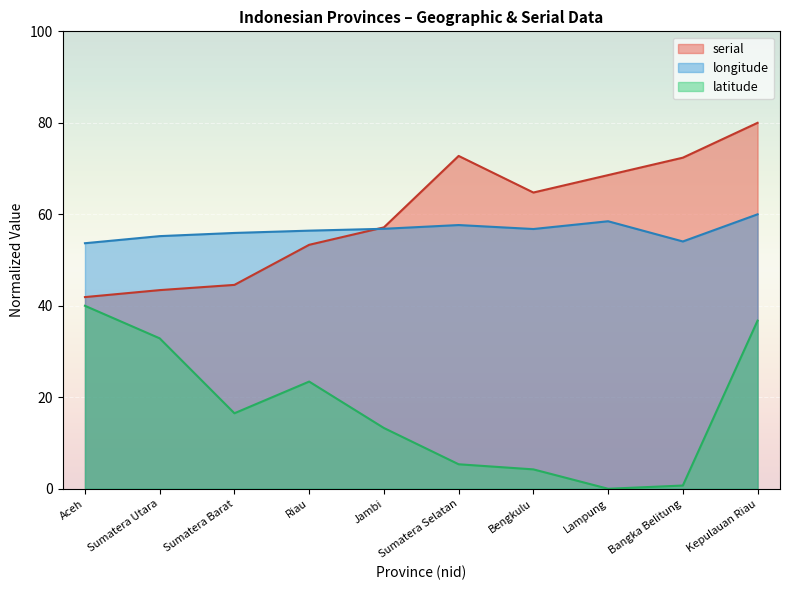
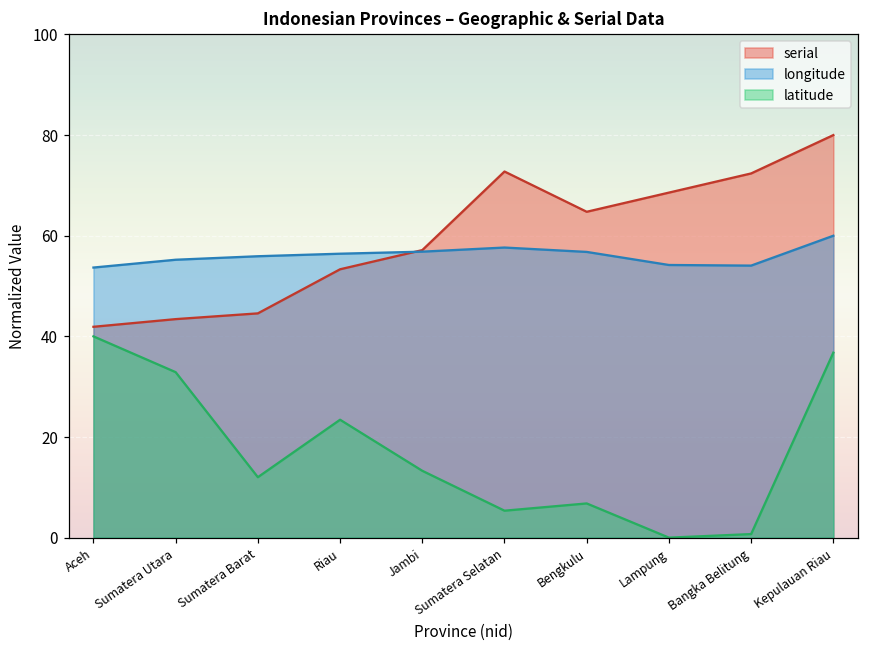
latitude, Sumatera Barat: 17 -> 12
latitude, Bengkulu: 4 -> 7
longitude, Lampung: 58 -> 54
